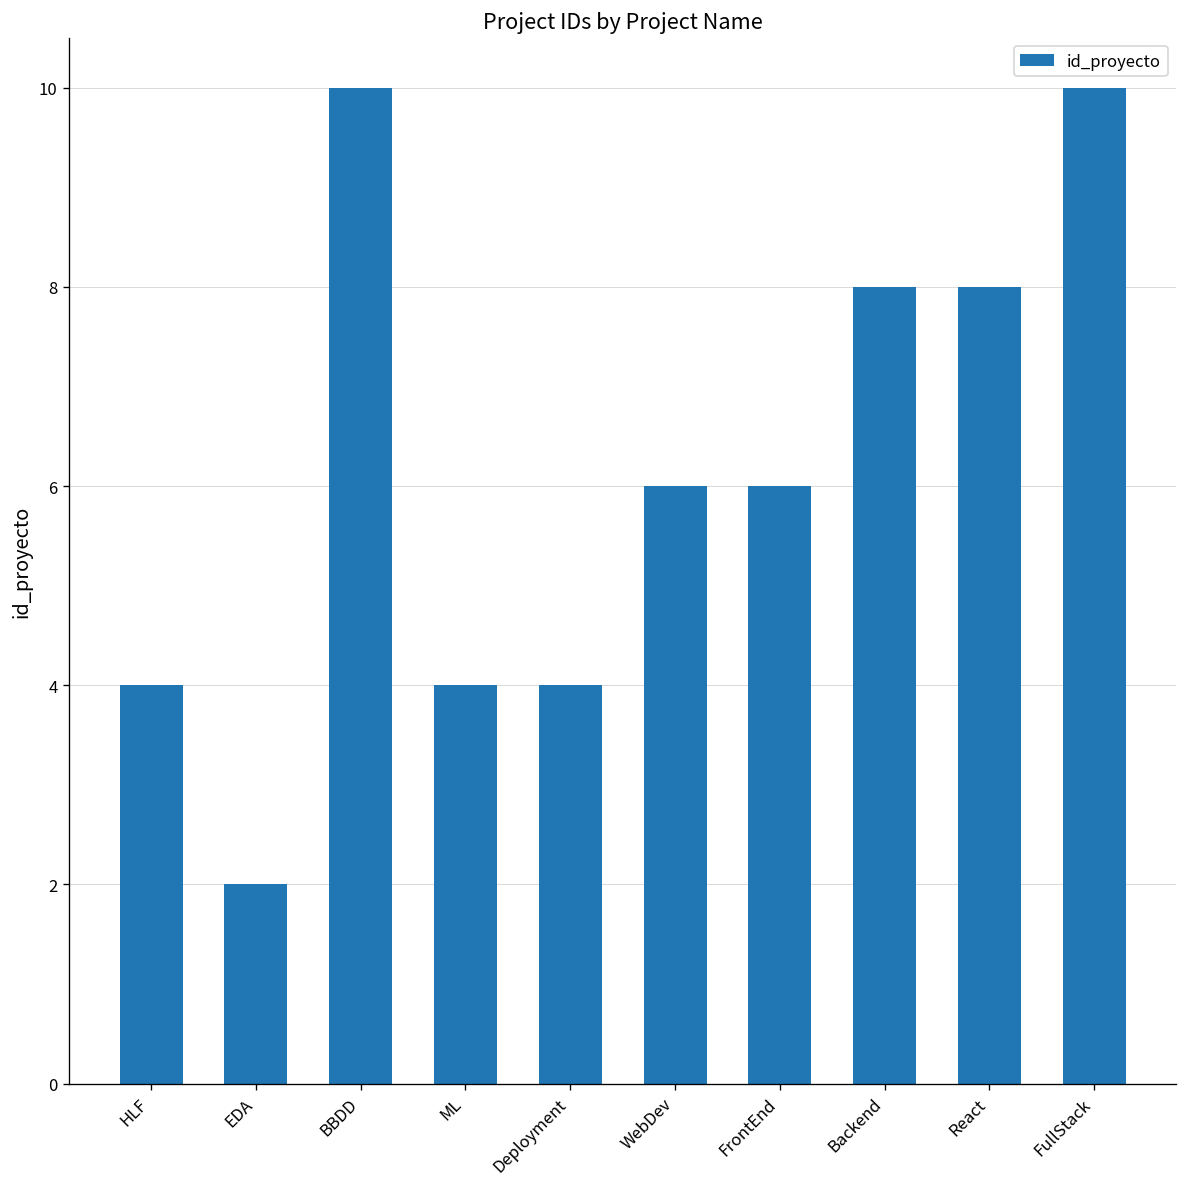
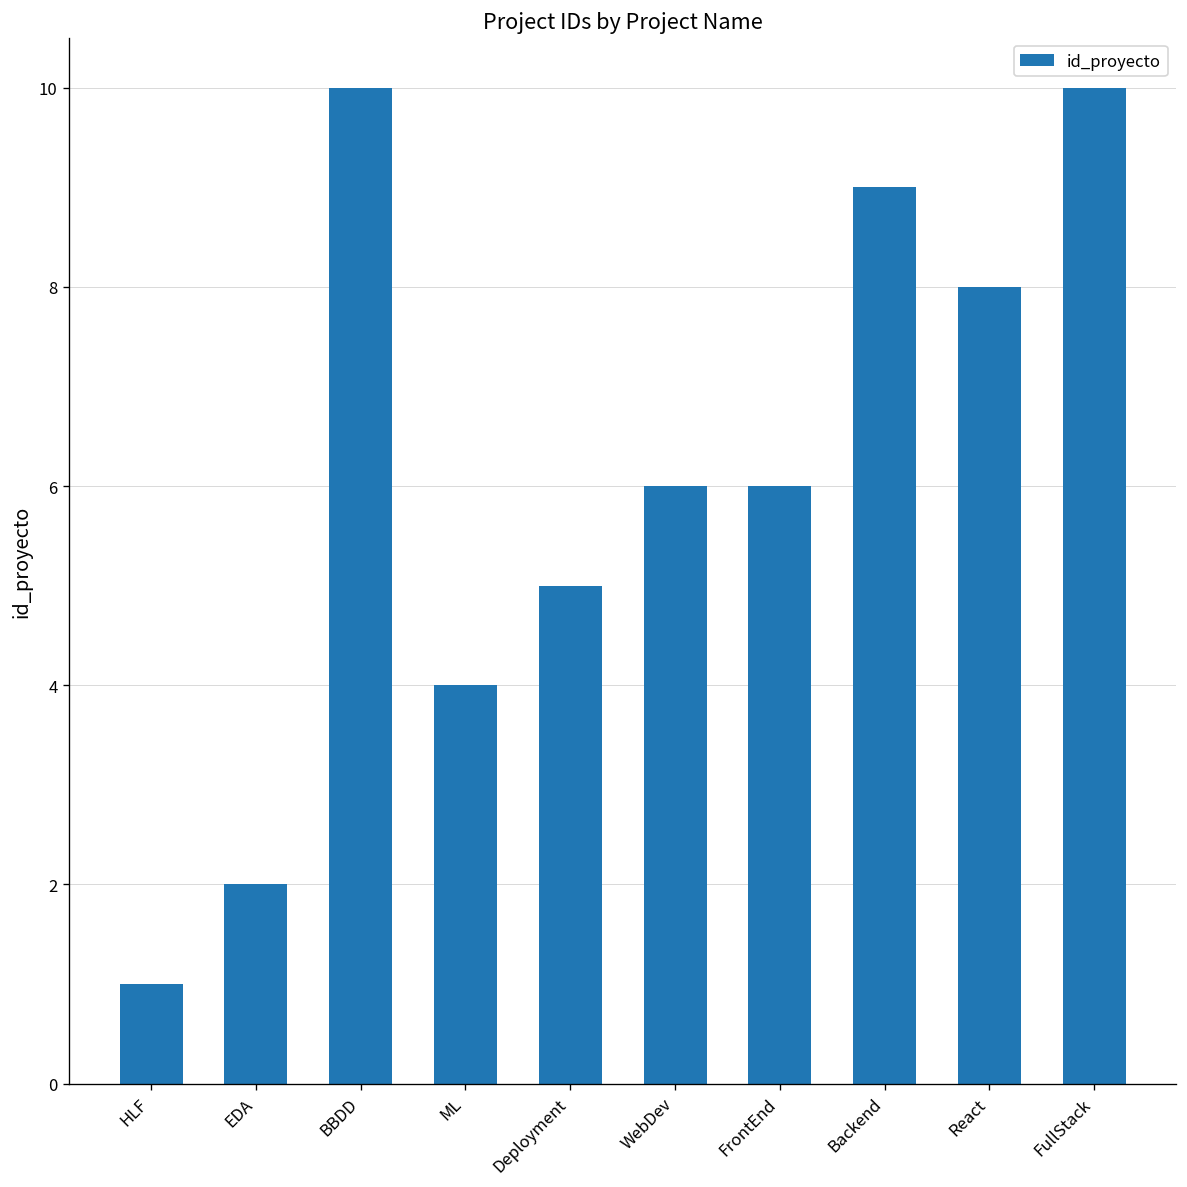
HLF: 4 -> 1
Deployment: 4 -> 5
Backend: 8 -> 9
